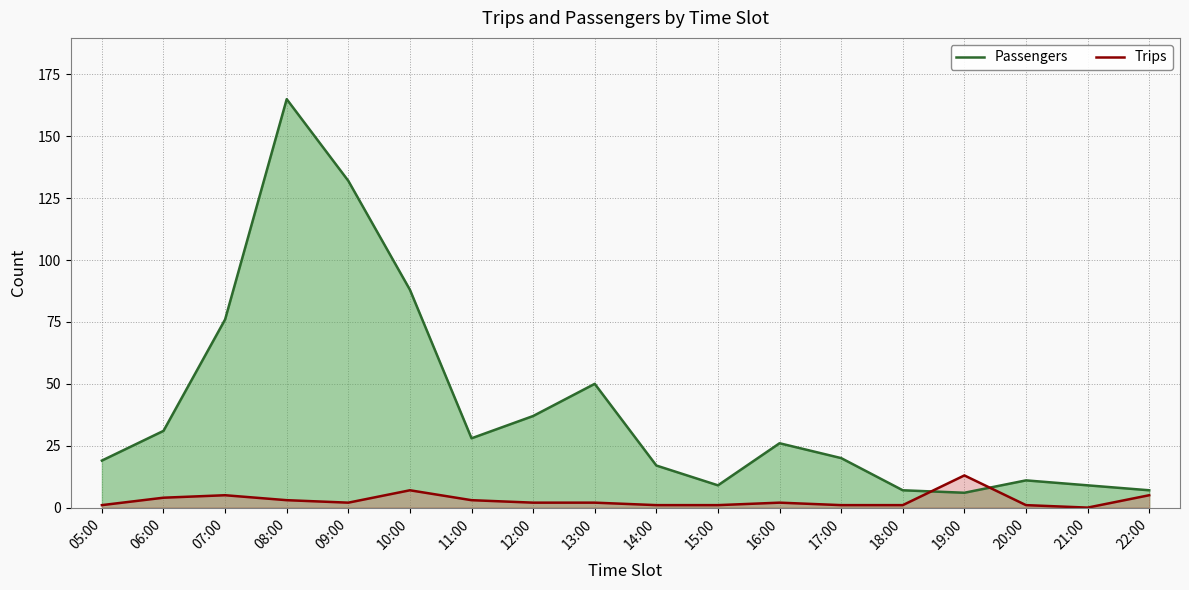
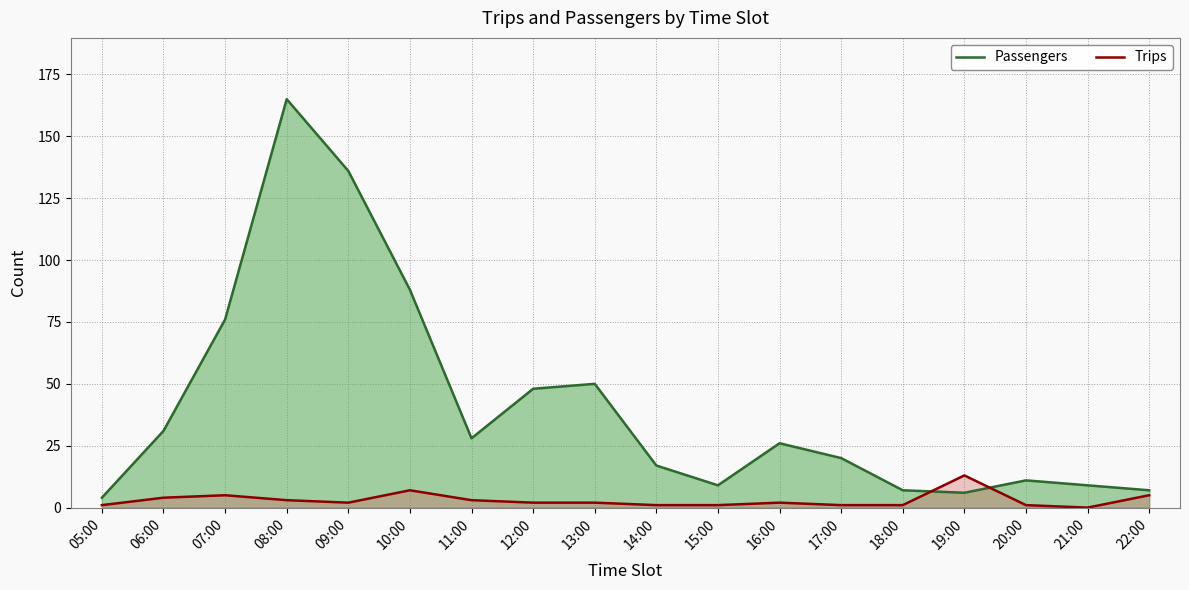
Passengers, 05:00: 19 -> 4
Passengers, 09:00: 132 -> 136
Passengers, 12:00: 37 -> 48
